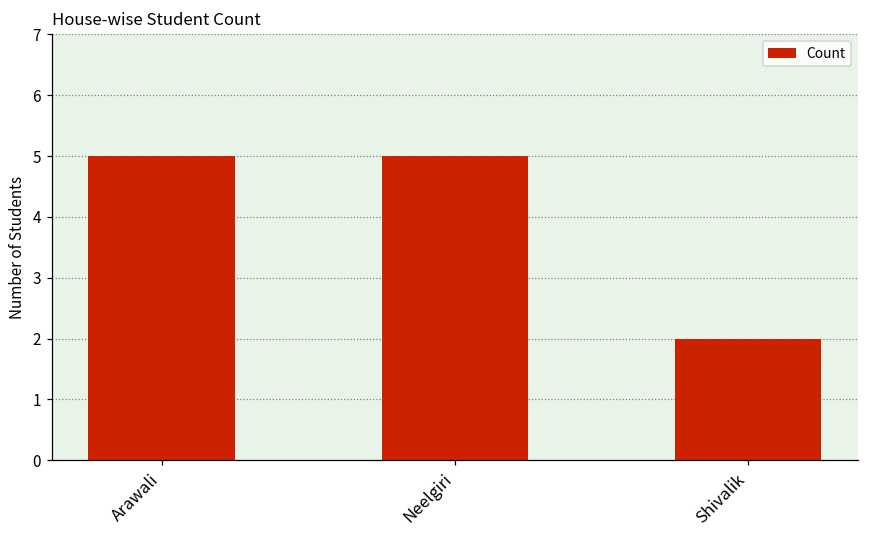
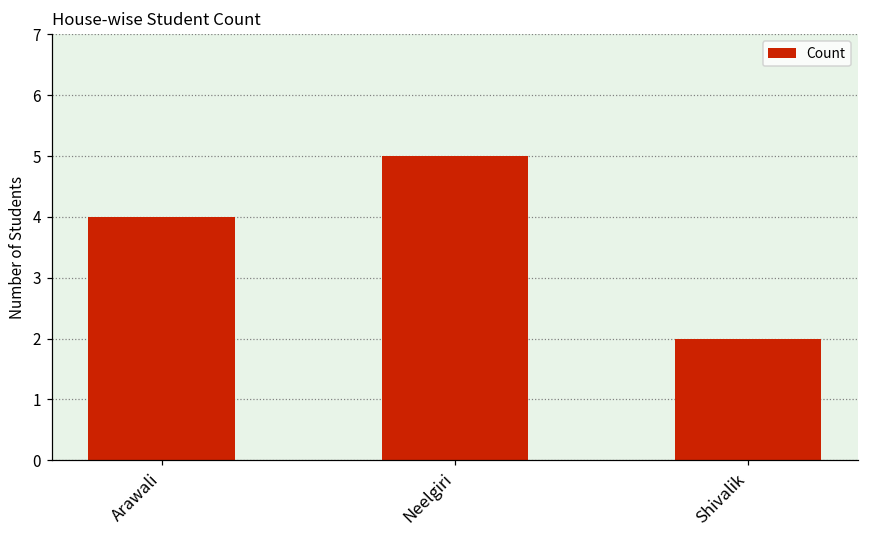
Arawali: 5 -> 4
